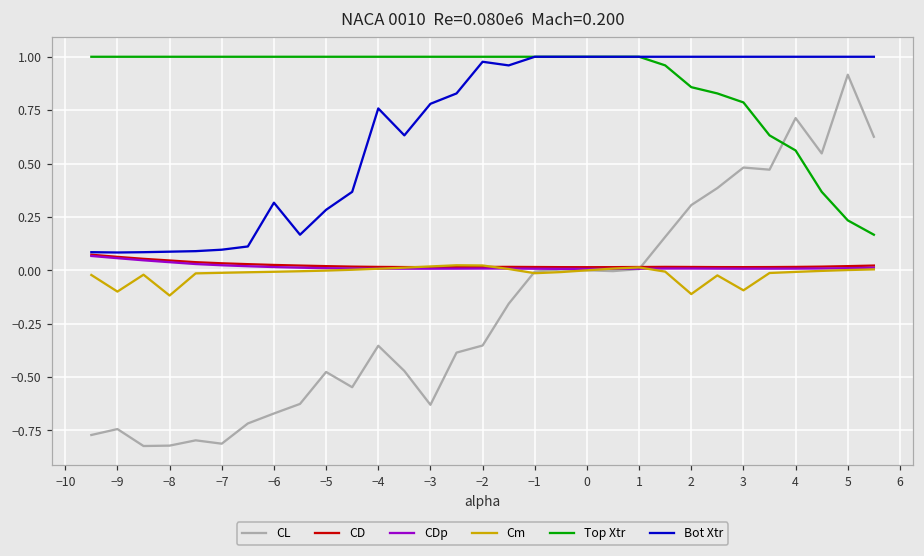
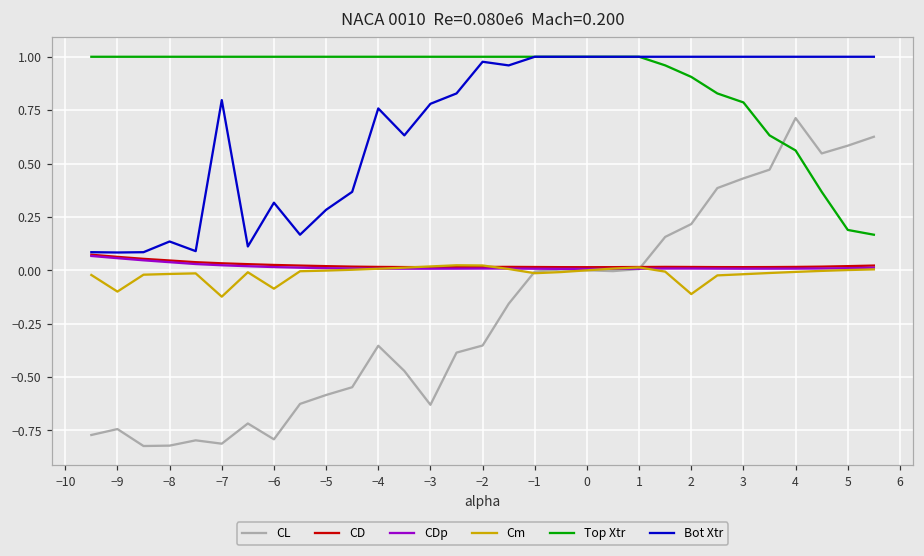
Cm, −8: -0.12 -> -0.02
Bot Xtr, −8: 0.09 -> 0.14
Cm, −7: -0.01 -> -0.12
Bot Xtr, −7: 0.10 -> 0.80
CL, −6: -0.67 -> -0.79
Cm, −6: -0.01 -> -0.09
CL, −5: -0.48 -> -0.58
CL, 2: 0.31 -> 0.22
Top Xtr, 2: 0.86 -> 0.91
CL, 3: 0.48 -> 0.43
Cm, 3: -0.09 -> -0.02
CL, 5: 0.92 -> 0.58
Top Xtr, 5: 0.23 -> 0.19
